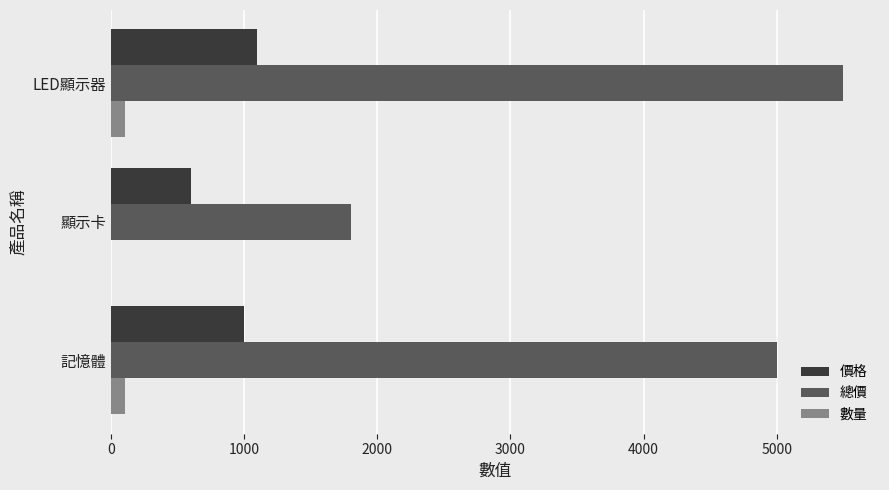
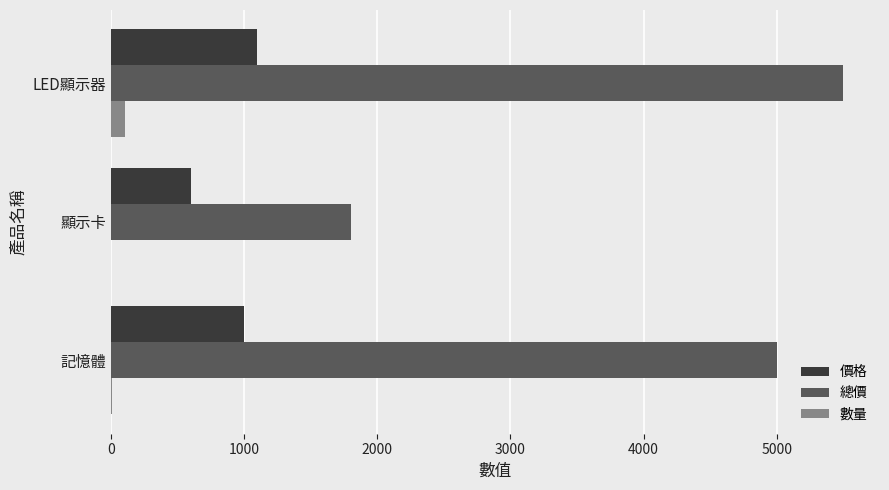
數量, 記憶體: 110 -> 10
